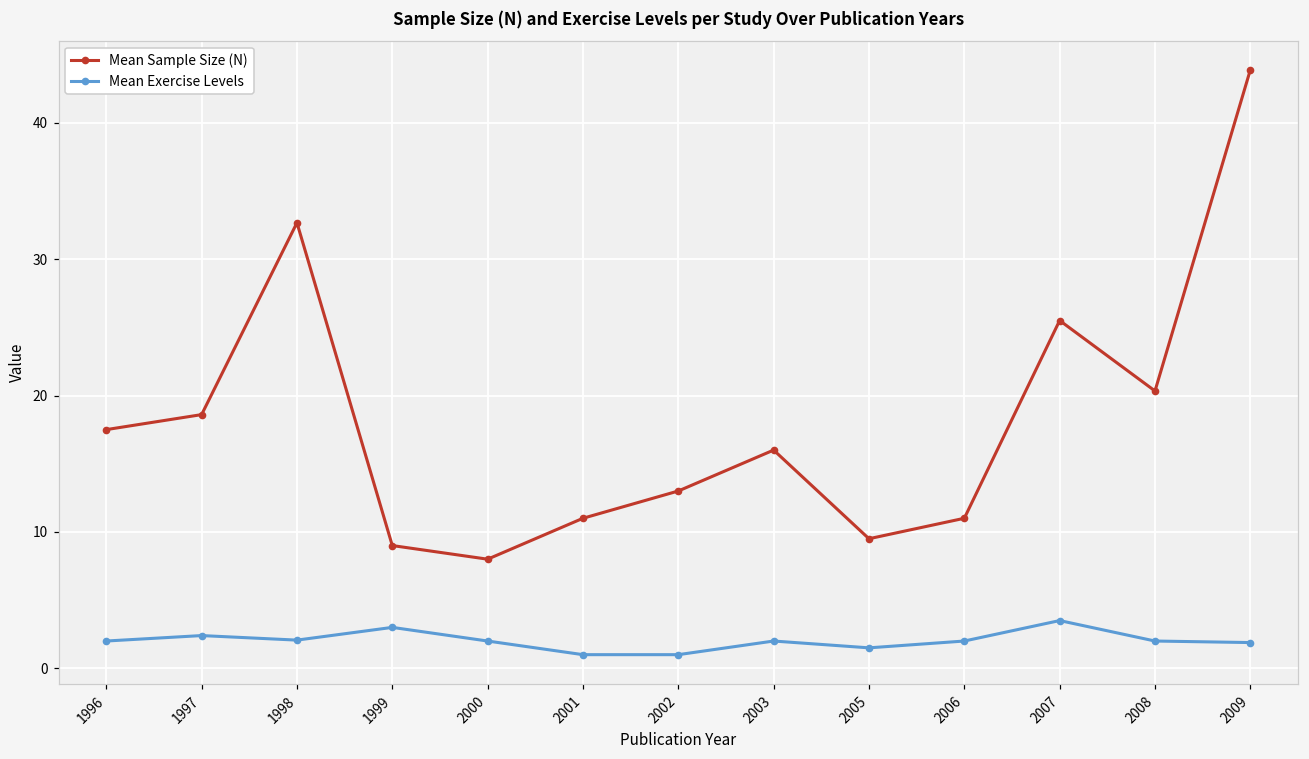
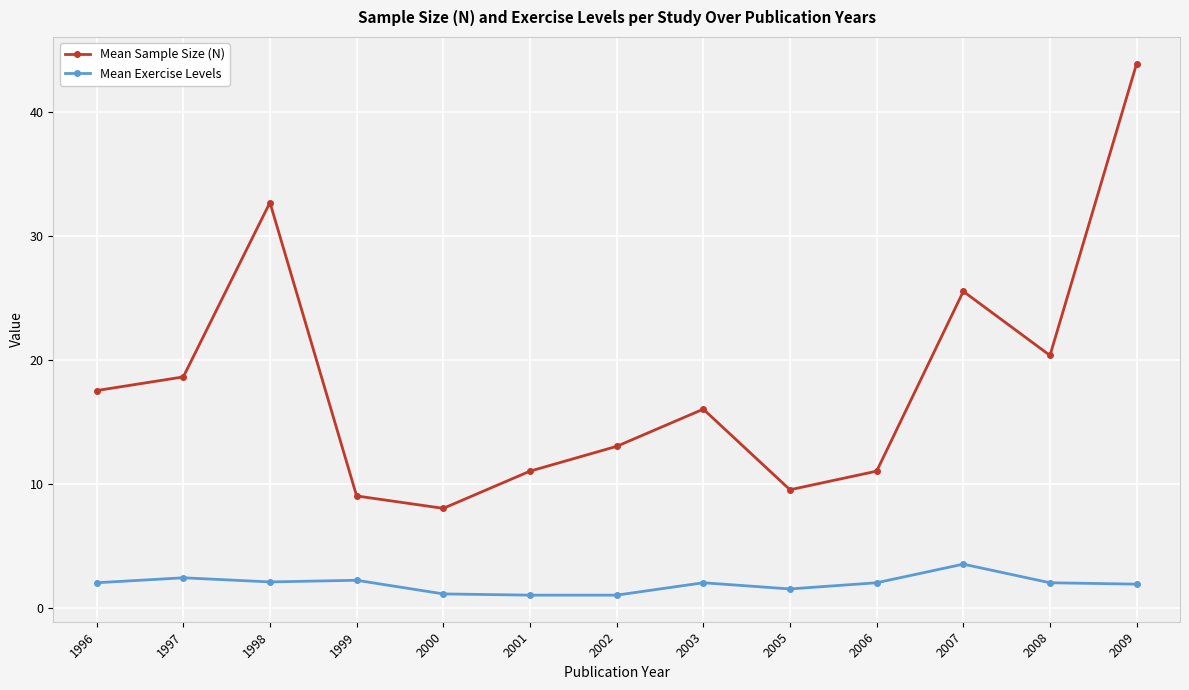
Mean Exercise Levels, 1999: 3.0 -> 2.2
Mean Exercise Levels, 2000: 2.0 -> 1.1
